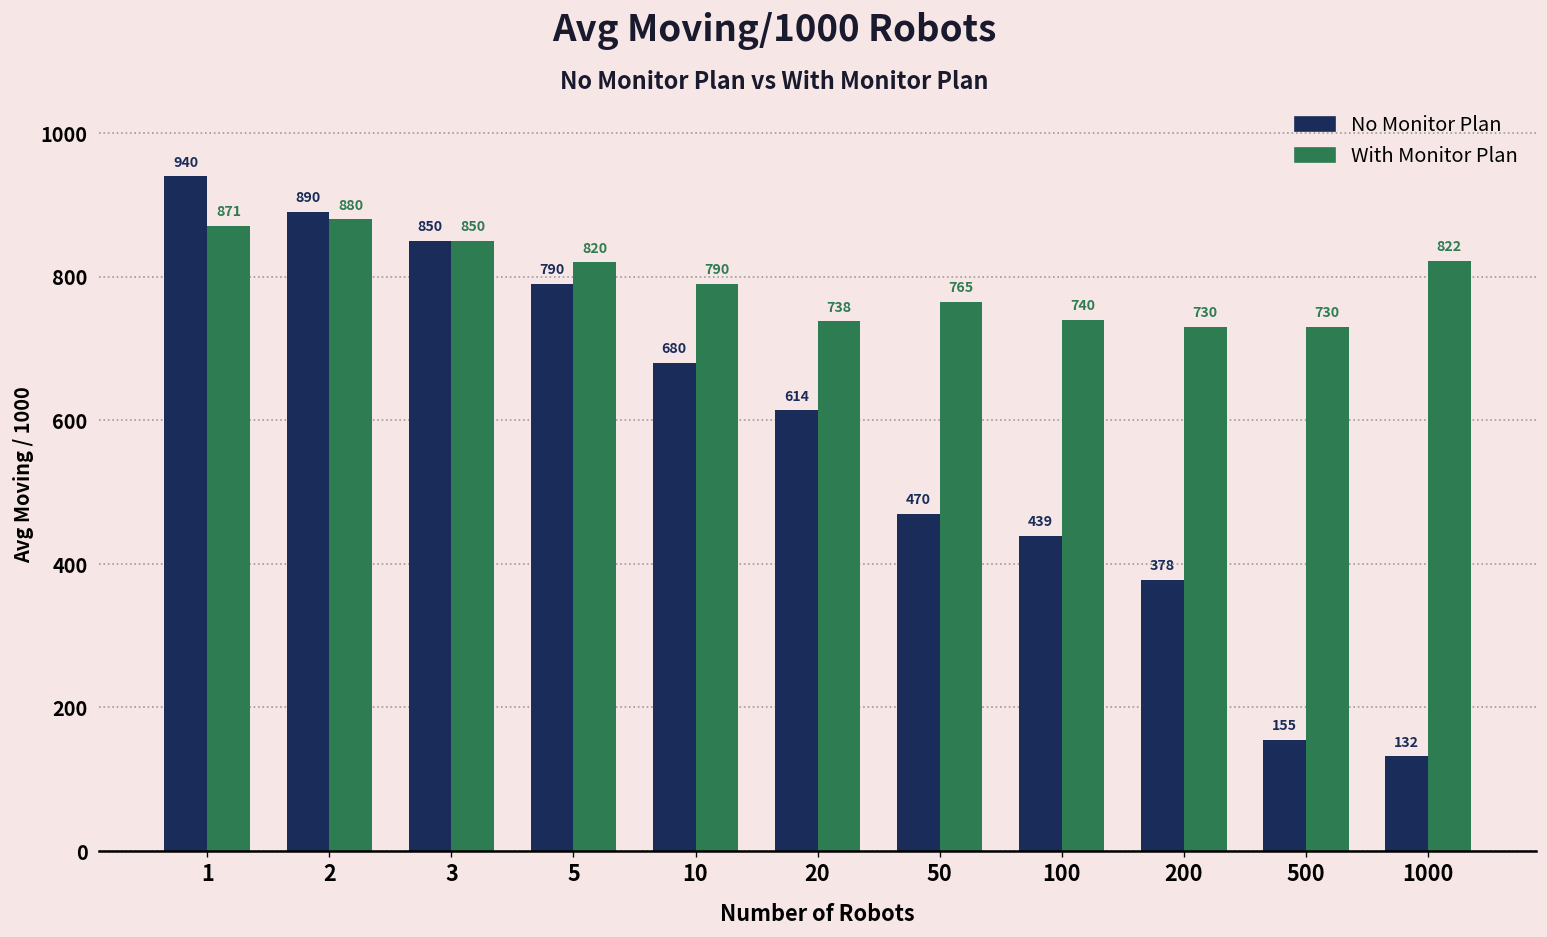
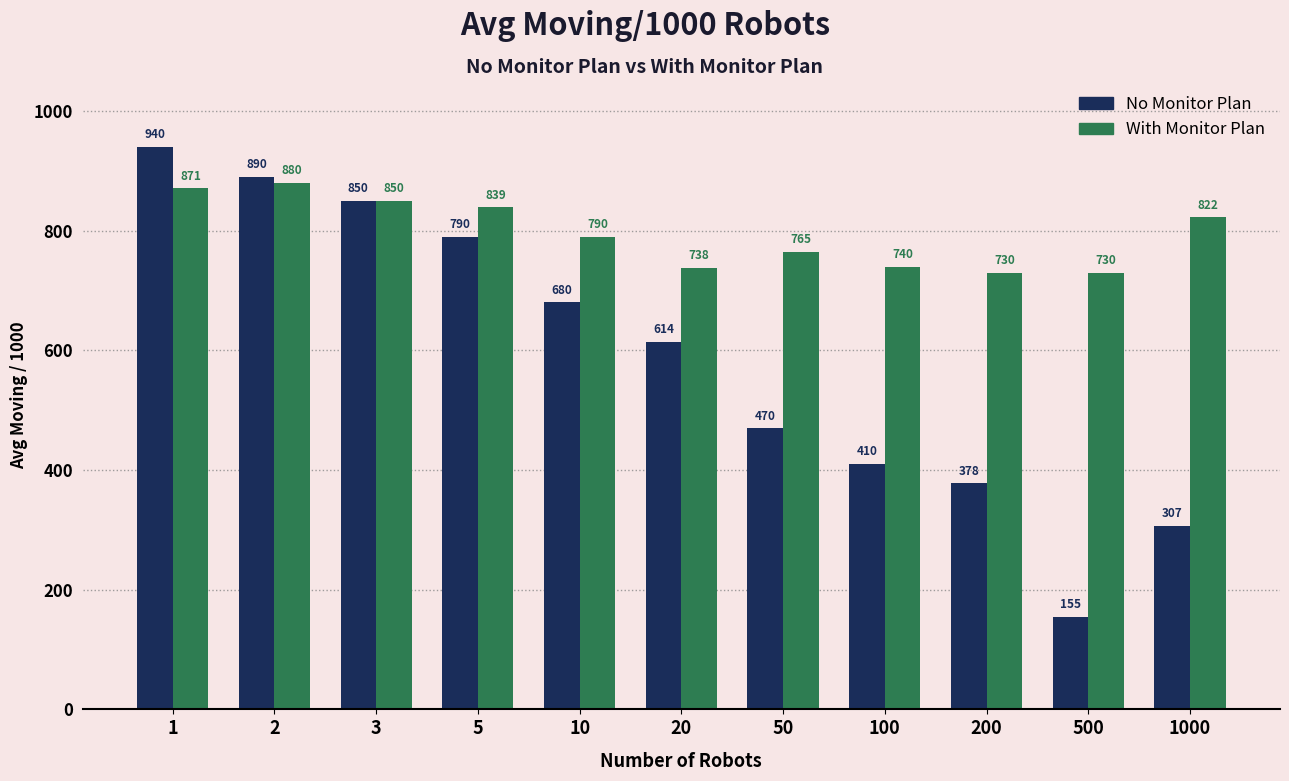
With Monitor Plan, 5: 820 -> 839
No Monitor Plan, 100: 439 -> 410
No Monitor Plan, 1000: 132 -> 307
